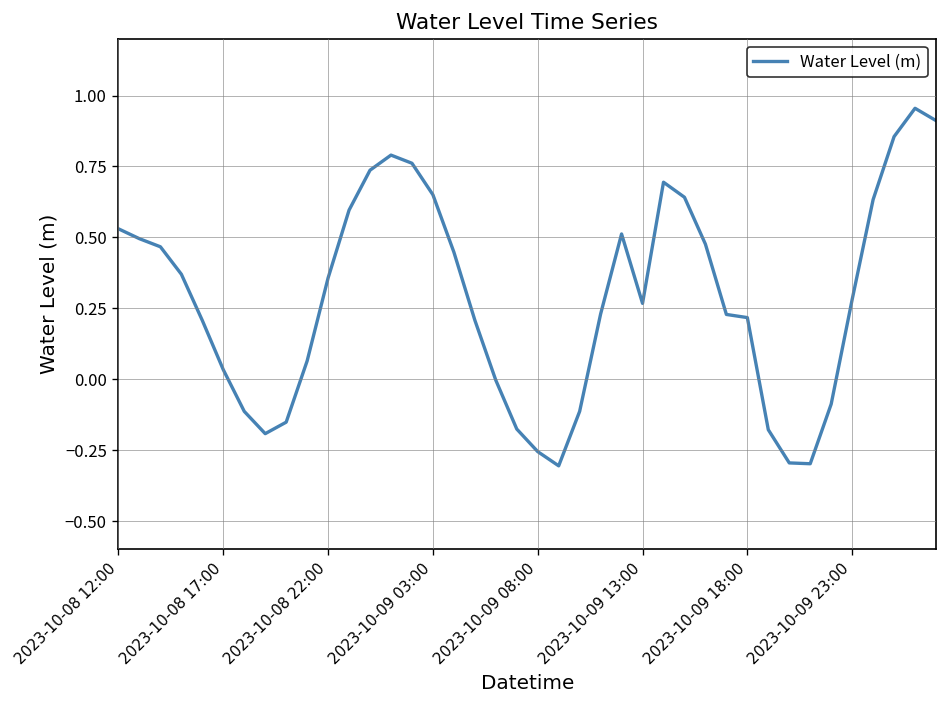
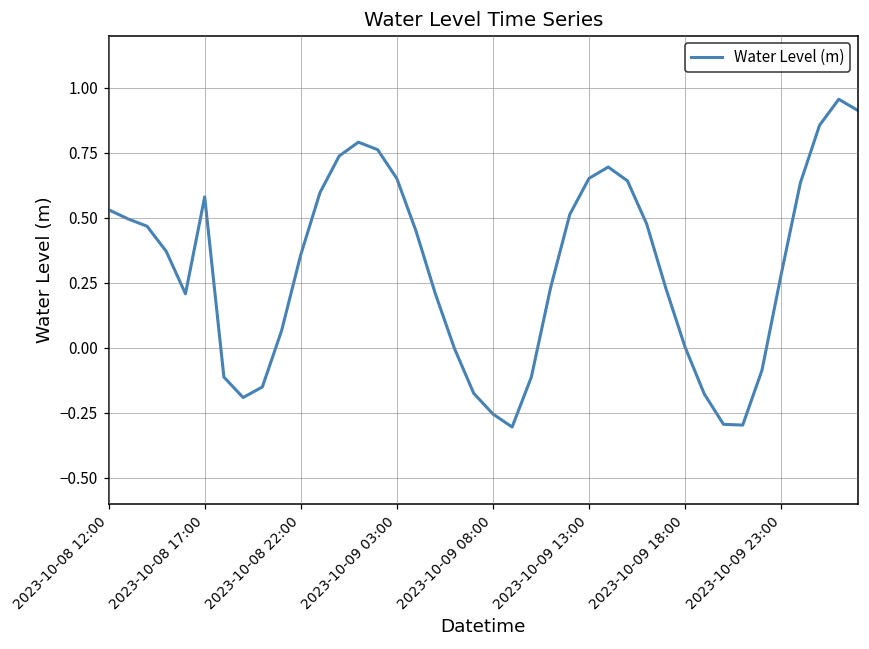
2023-10-08 17:00: 0.03 -> 0.58
2023-10-09 13:00: 0.27 -> 0.65
2023-10-09 18:00: 0.22 -> 0.00
